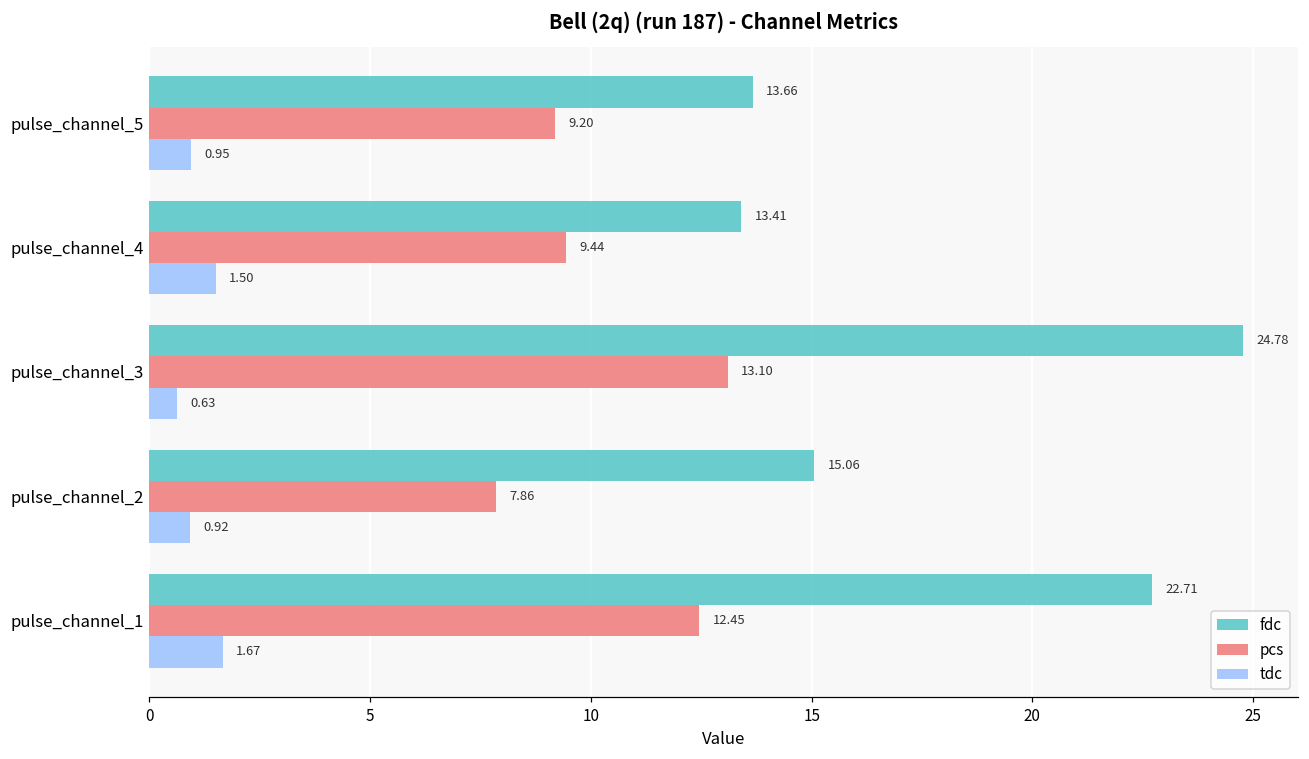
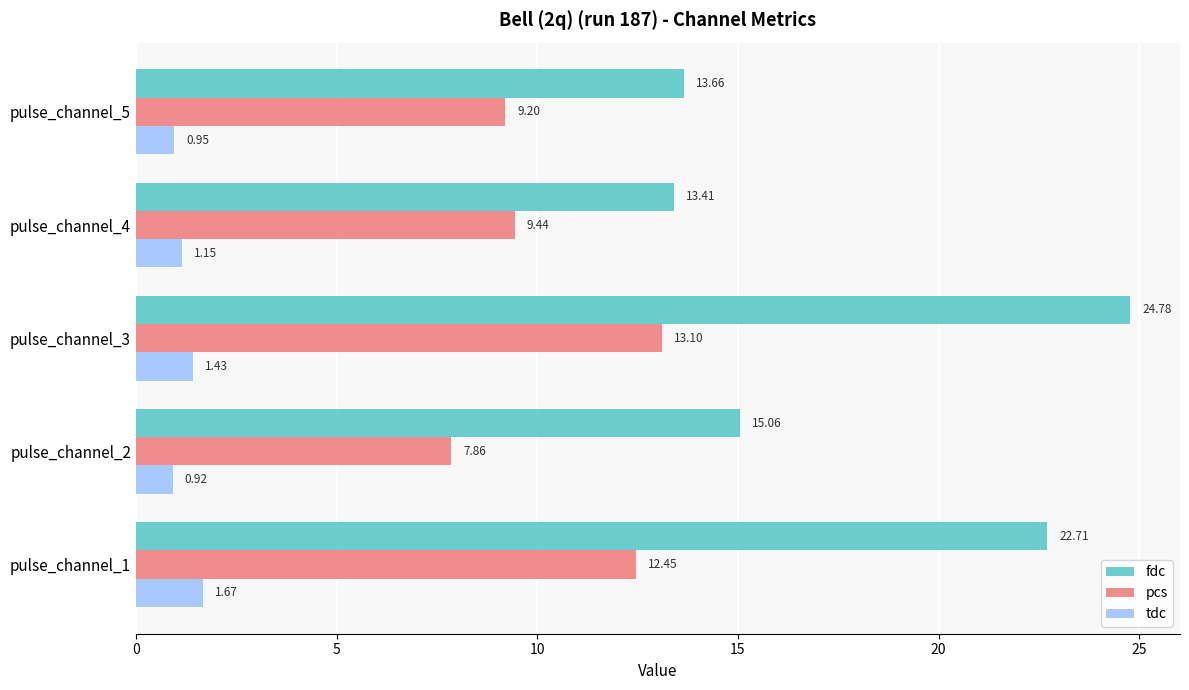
tdc, pulse_channel_4: 1.50 -> 1.15
tdc, pulse_channel_3: 0.63 -> 1.43
